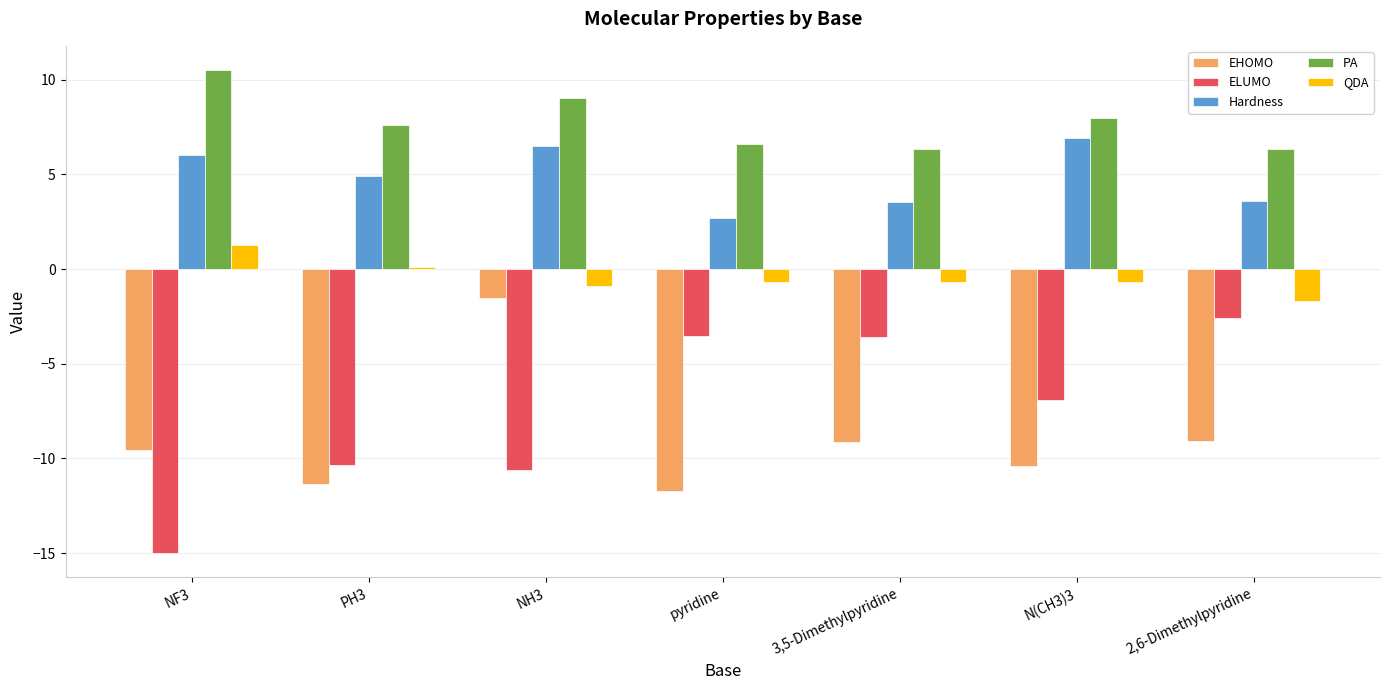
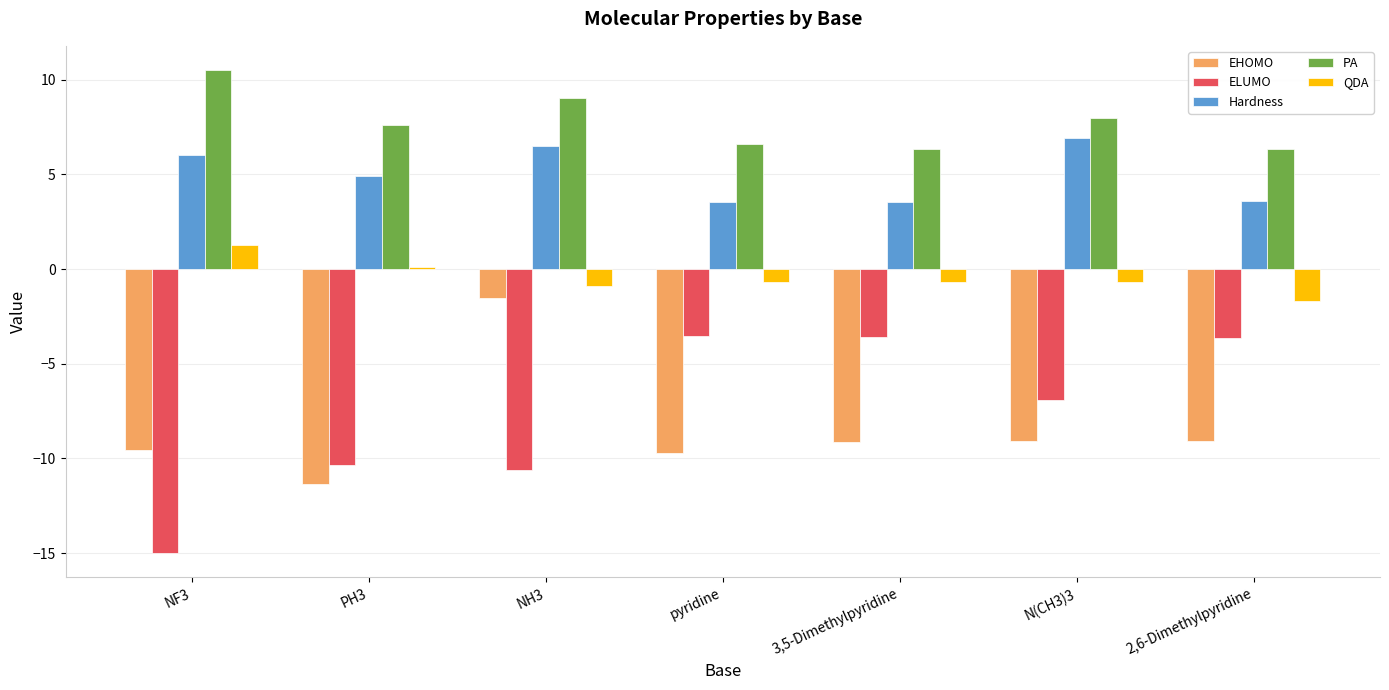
EHOMO, pyridine: -11.7 -> -9.7
Hardness, pyridine: 2.7 -> 3.5
EHOMO, N(CH3)3: -10.4 -> -9.1
ELUMO, 2,6-Dimethylpyridine: -2.6 -> -3.6
